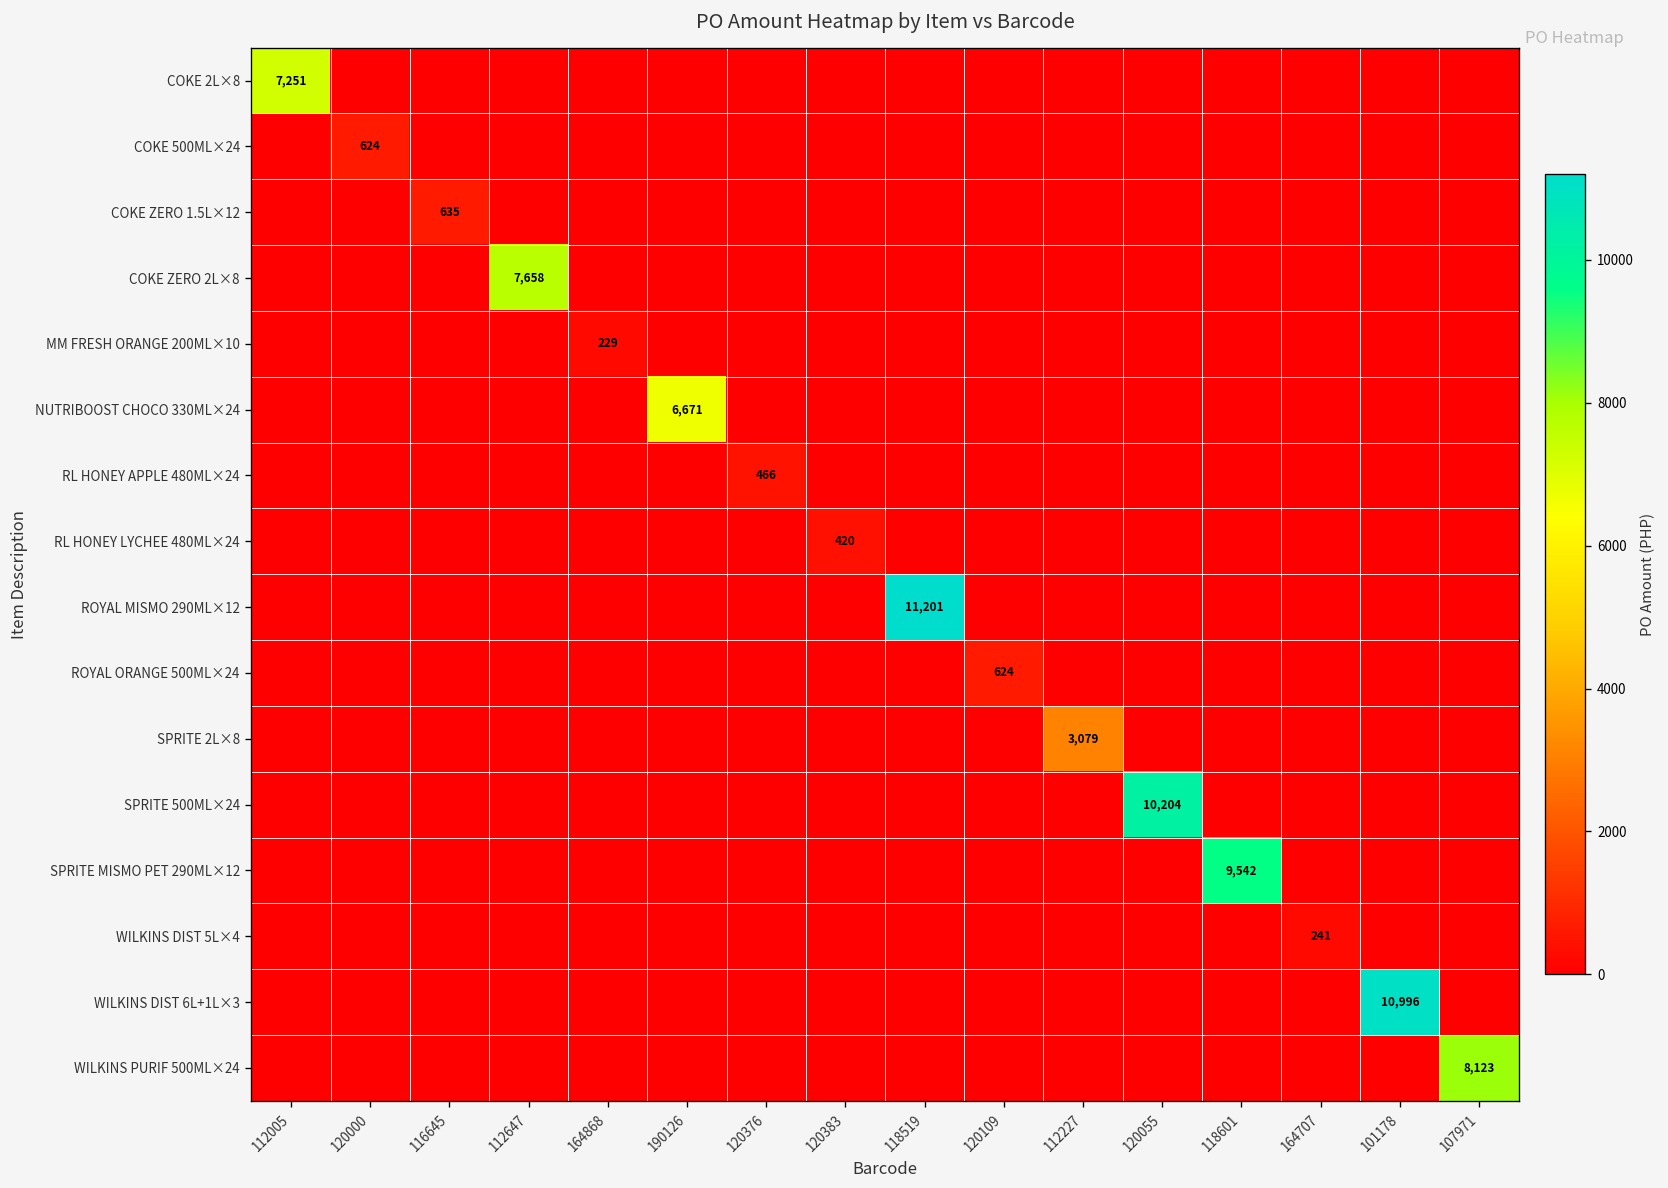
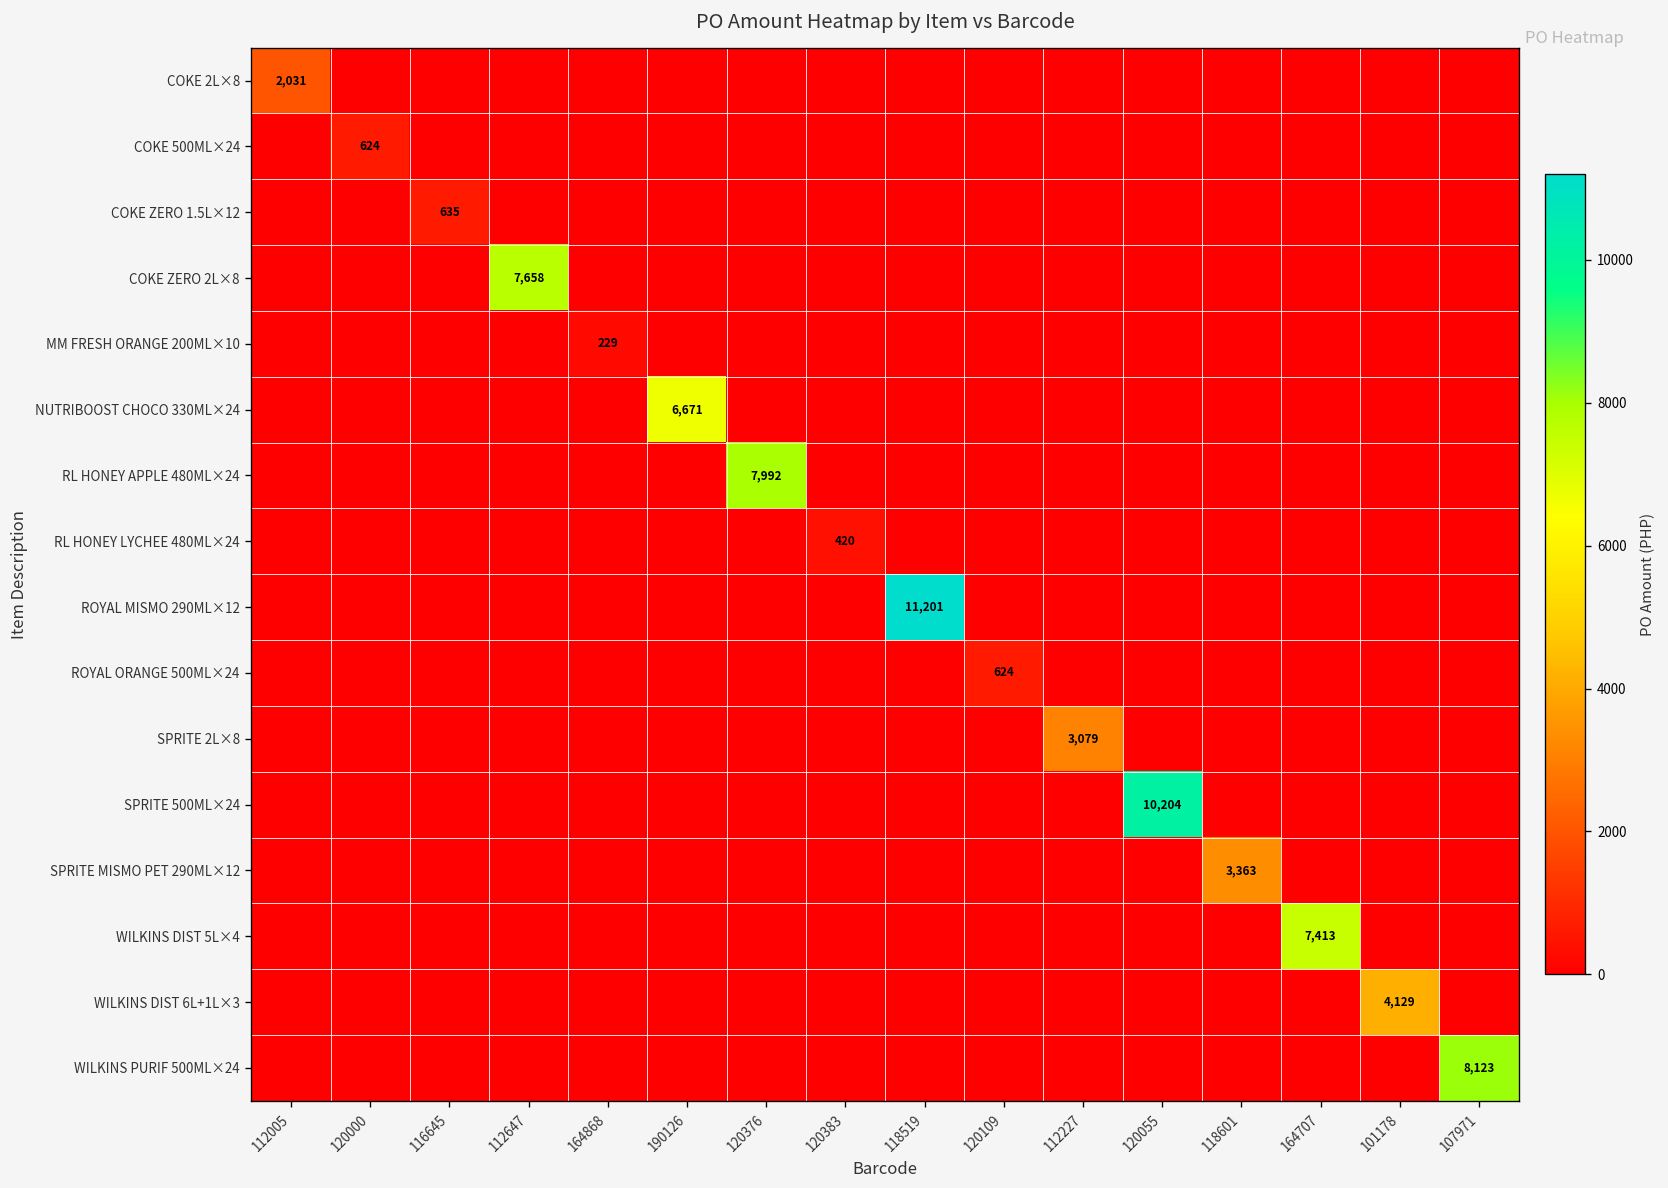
COKE 2L×8, 112005: 7,251 -> 2,031
RL HONEY APPLE 480ML×24, 120376: 466 -> 7,992
SPRITE MISMO PET 290ML×12, 118601: 9,542 -> 3,363
WILKINS DIST 5L×4, 164707: 241 -> 7,413
WILKINS DIST 6L+1L×3, 101178: 10,996 -> 4,129
